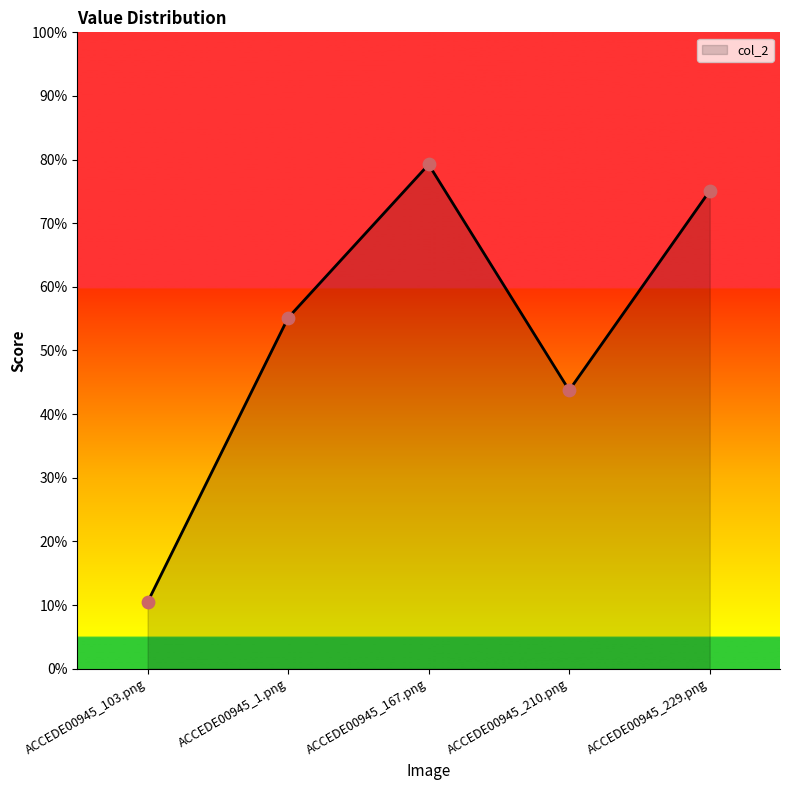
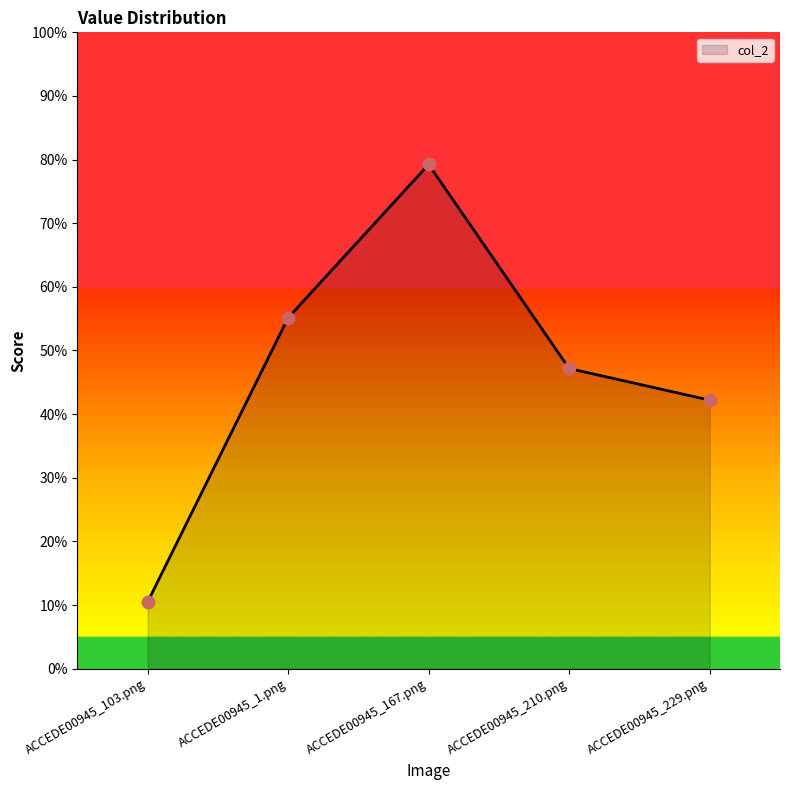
ACCEDE00945_210.png: 44% -> 47%
ACCEDE00945_229.png: 75% -> 42%
